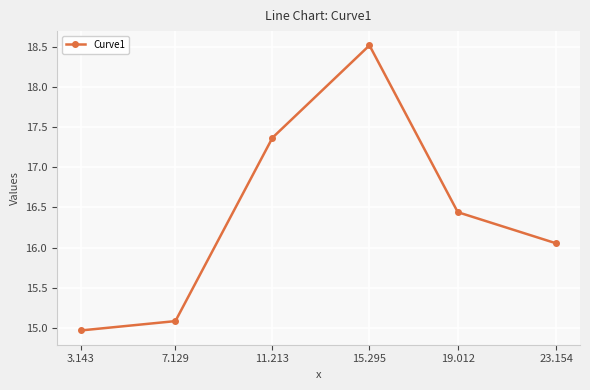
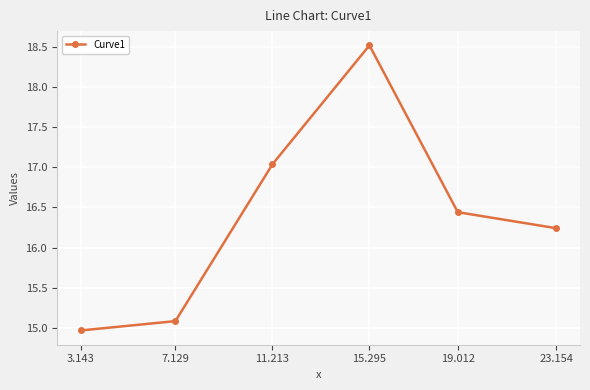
11.213: 17.4 -> 17.0
23.154: 16.1 -> 16.2
